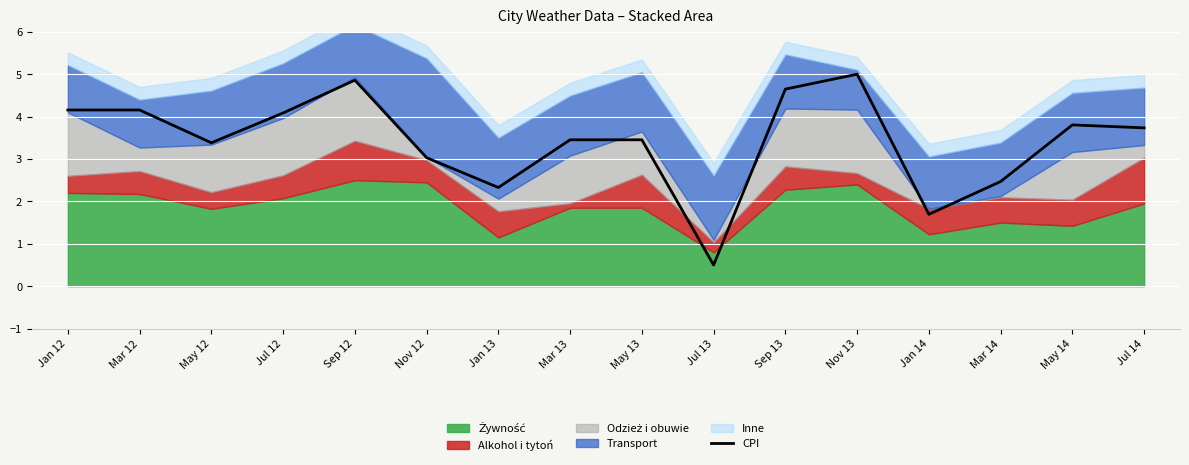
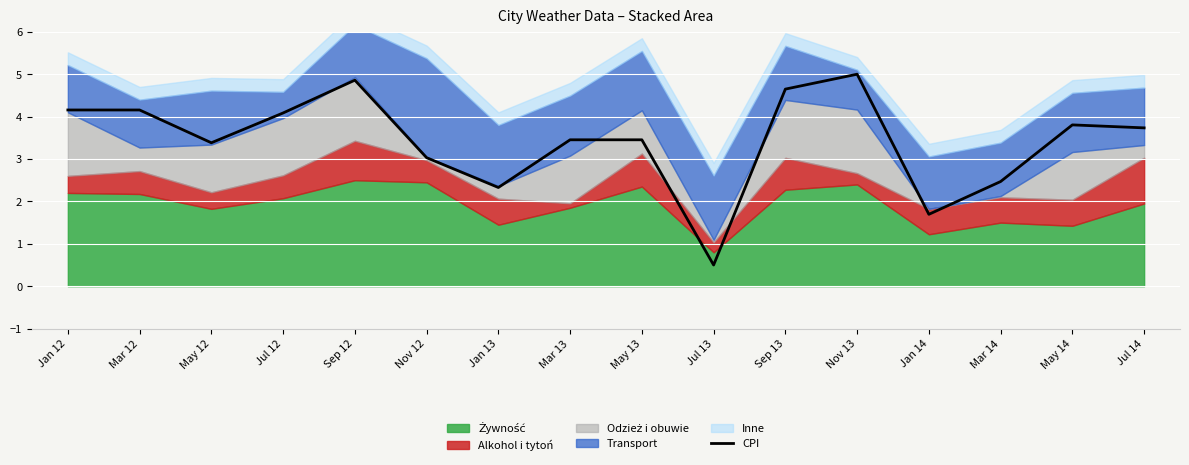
Transport, Jul 12: 1.3 -> 0.6
Żywność, Jan 13: 1.2 -> 1.5
Żywność, May 13: 1.9 -> 2.3
Alkohol i tytoń, Sep 13: 0.6 -> 0.8
